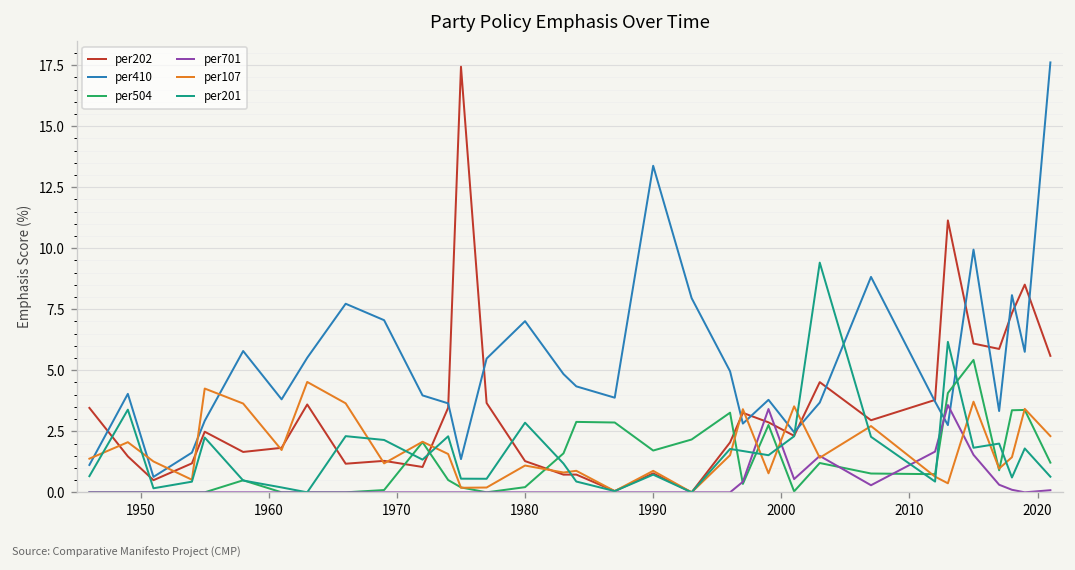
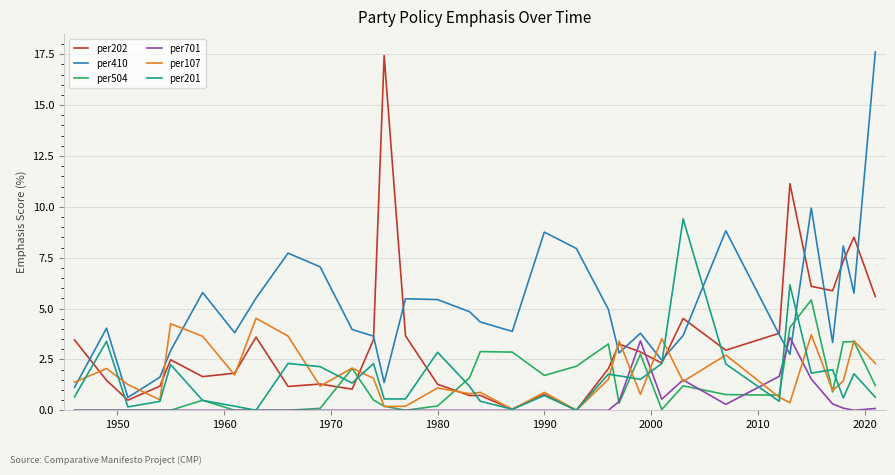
per410, 1980: 7.0 -> 5.4
per410, 1990: 13.4 -> 8.8
